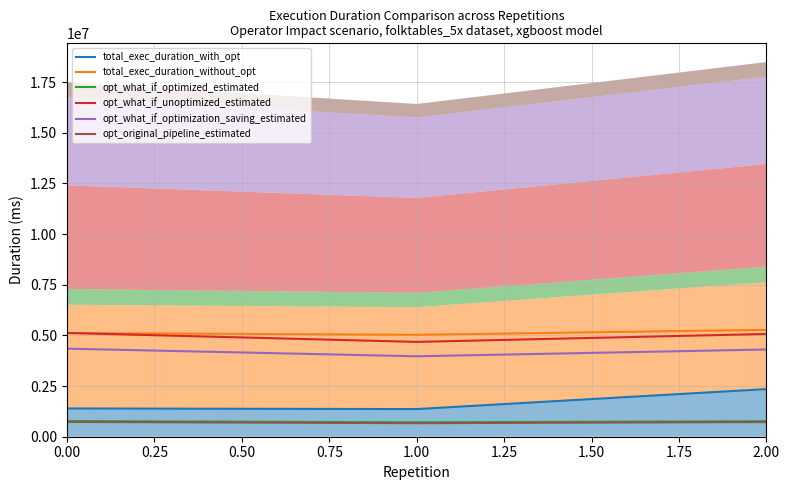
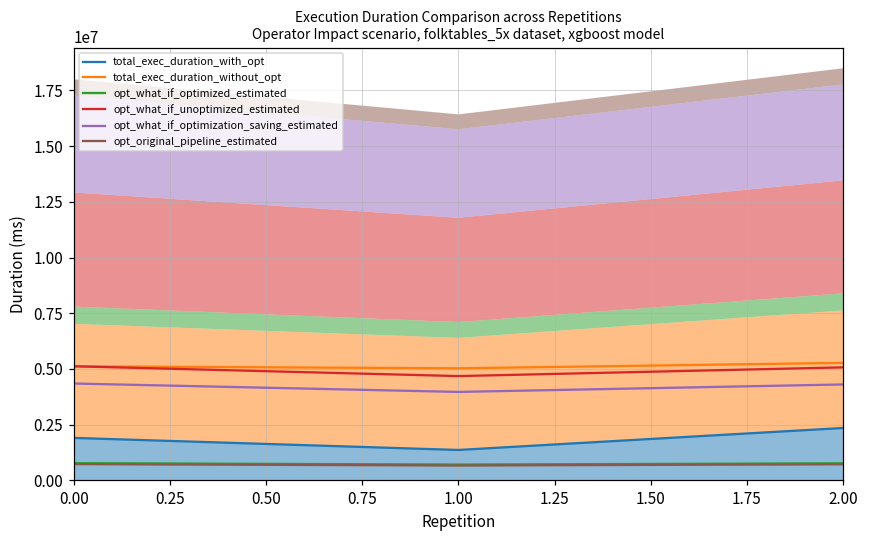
total_exec_duration_with_opt, 0.00: 1400000 -> 1900000
